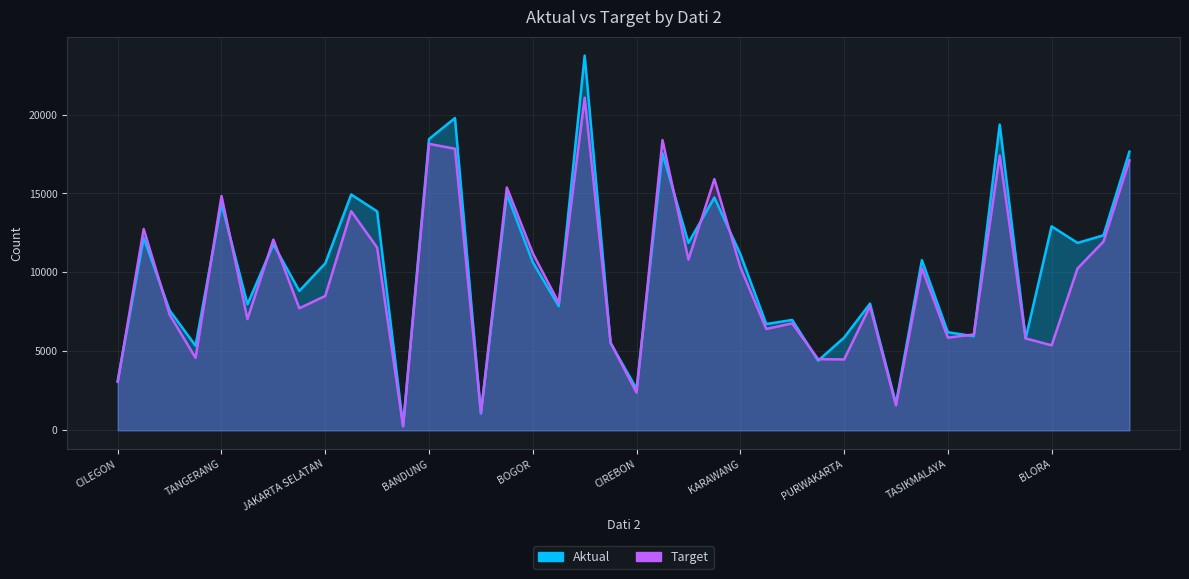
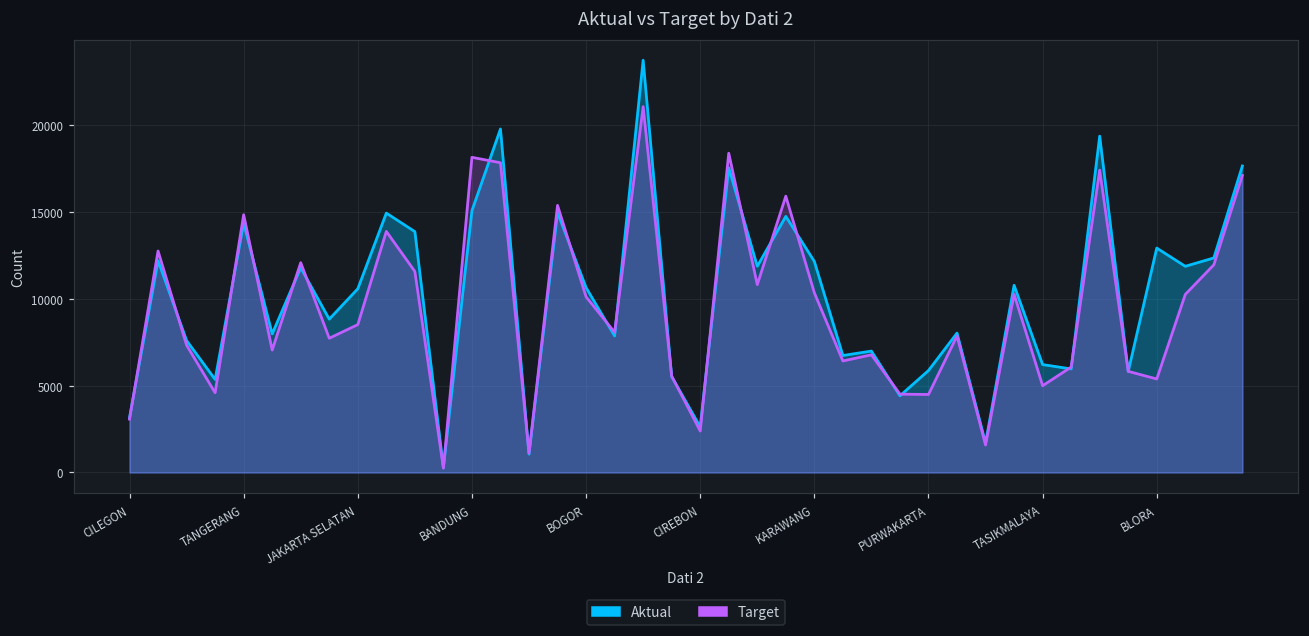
Aktual, BANDUNG: 18400 -> 15100
Target, BOGOR: 11200 -> 10100
Aktual, KARAWANG: 11200 -> 12200
Target, TASIKMALAYA: 5900 -> 5000
